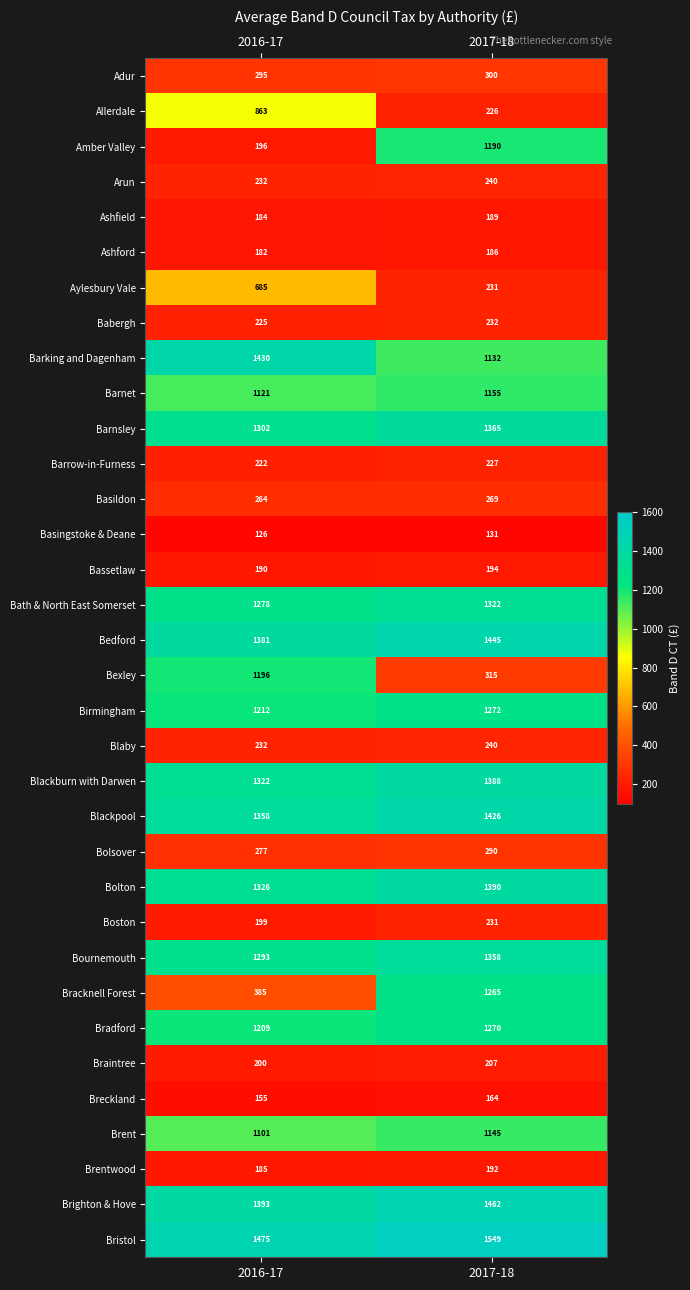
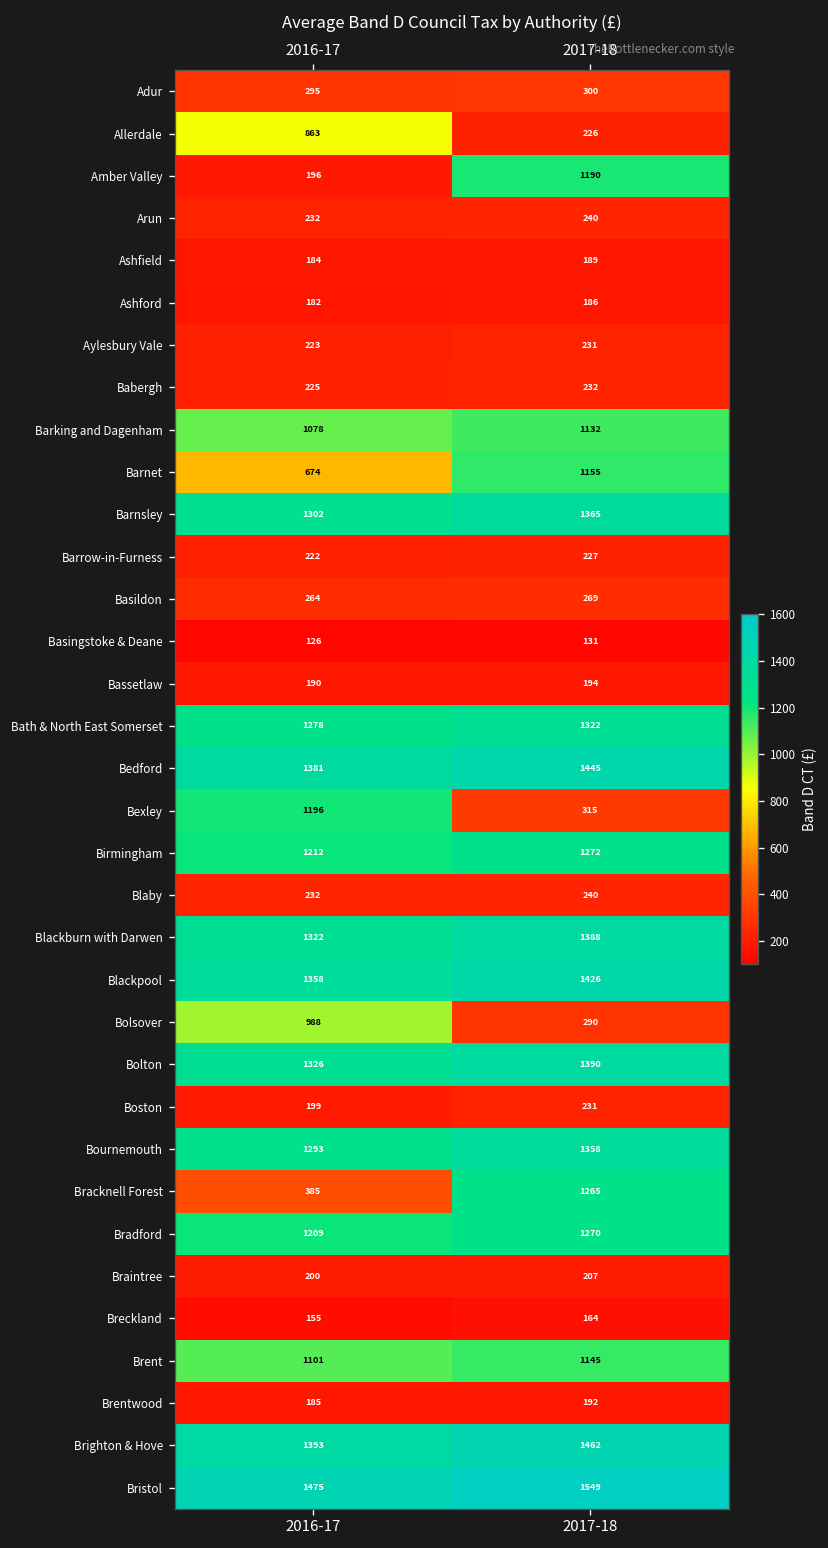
Aylesbury Vale, 2016-17: 685 -> 223
Barking and Dagenham, 2016-17: 1430 -> 1078
Barnet, 2016-17: 1121 -> 674
Bolsover, 2016-17: 277 -> 988
